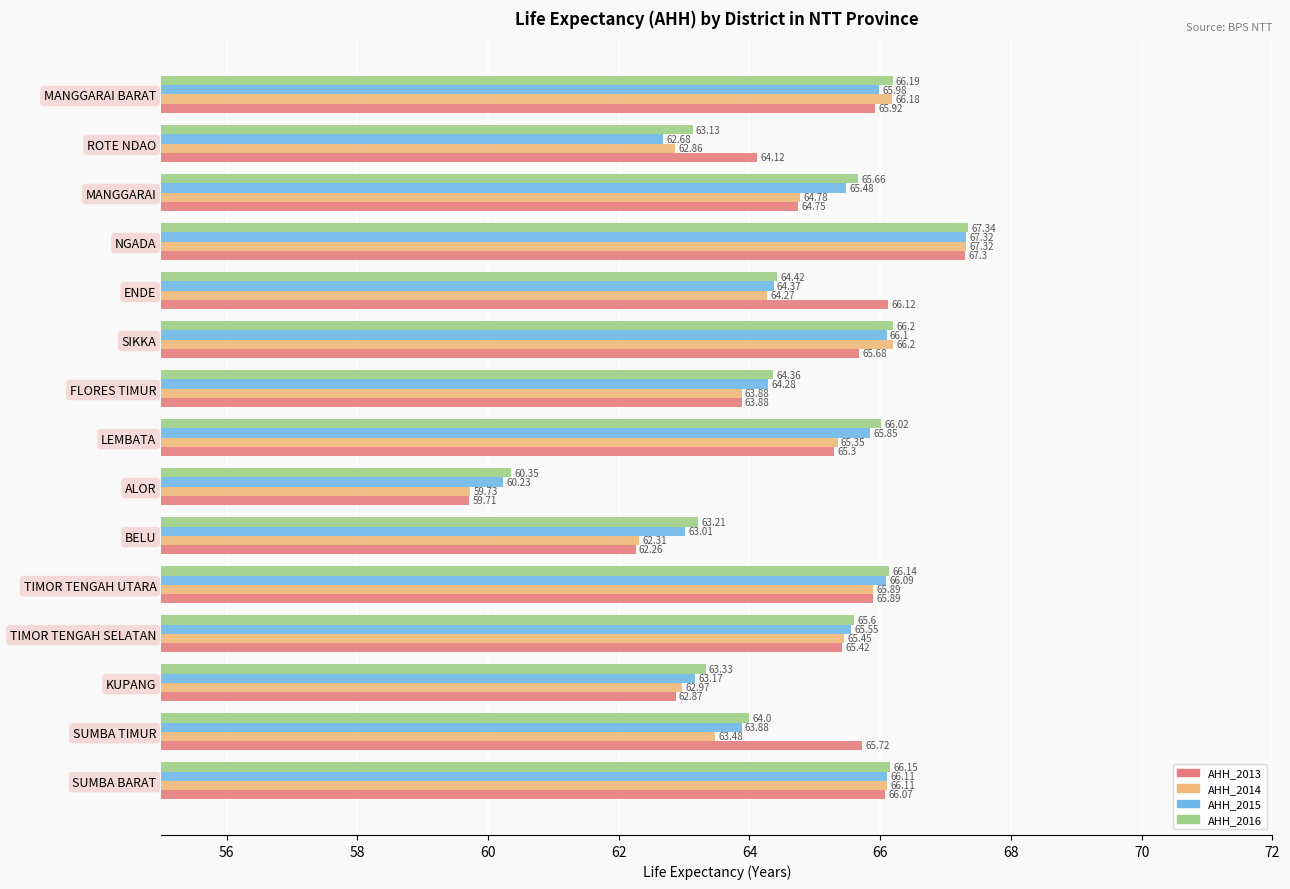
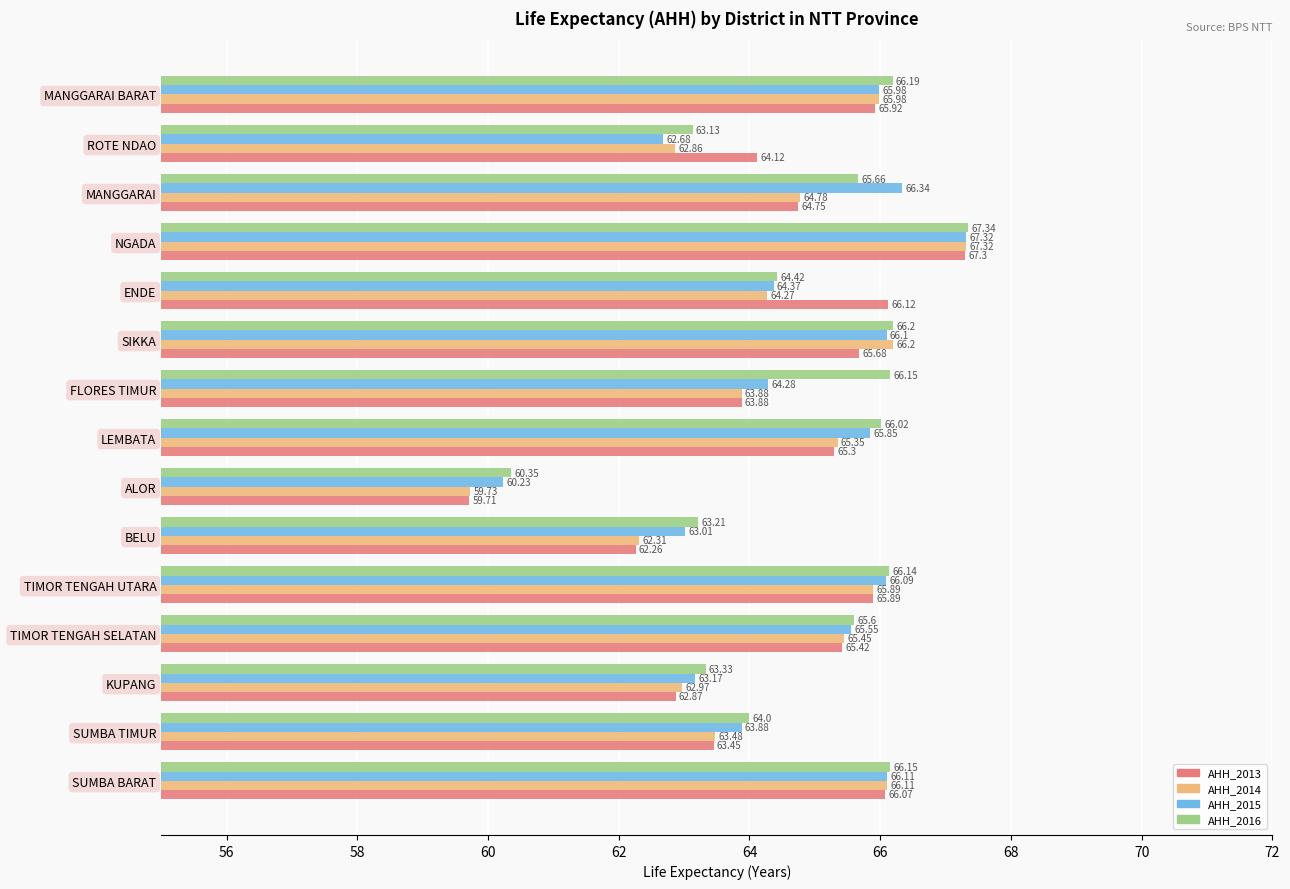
AHH_2014, MANGGARAI BARAT: 66.18 -> 65.98
AHH_2015, MANGGARAI: 65.48 -> 66.34
AHH_2016, FLORES TIMUR: 64.36 -> 66.15
AHH_2013, SUMBA TIMUR: 65.72 -> 63.45
